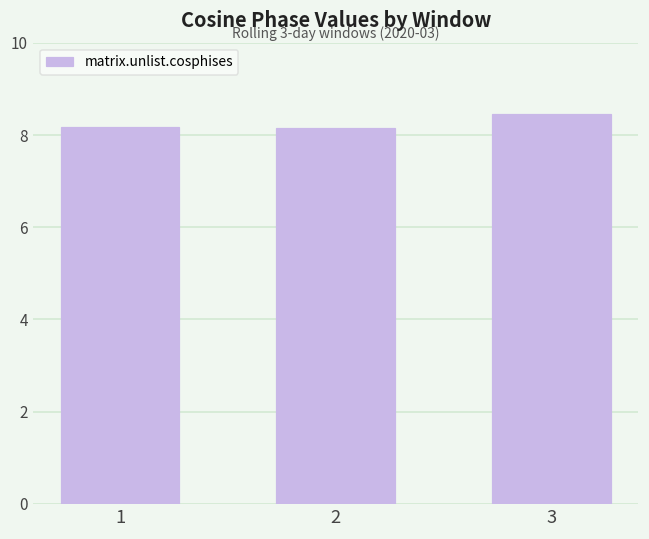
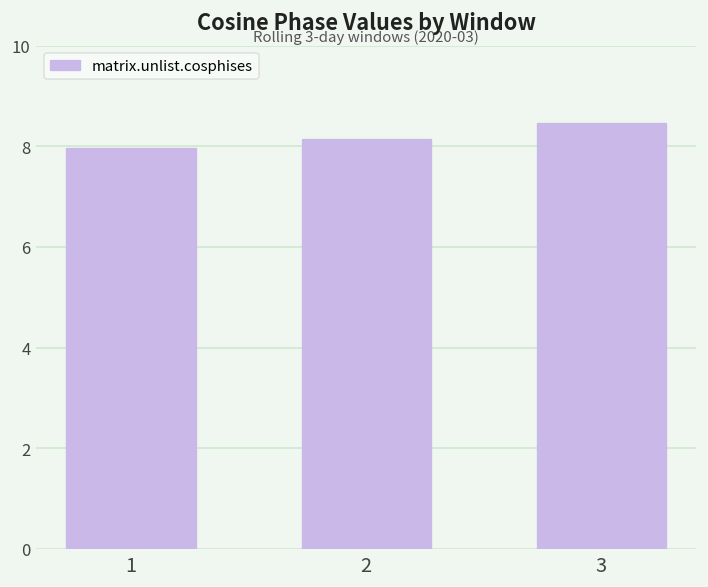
1: 8.2 -> 8.0
